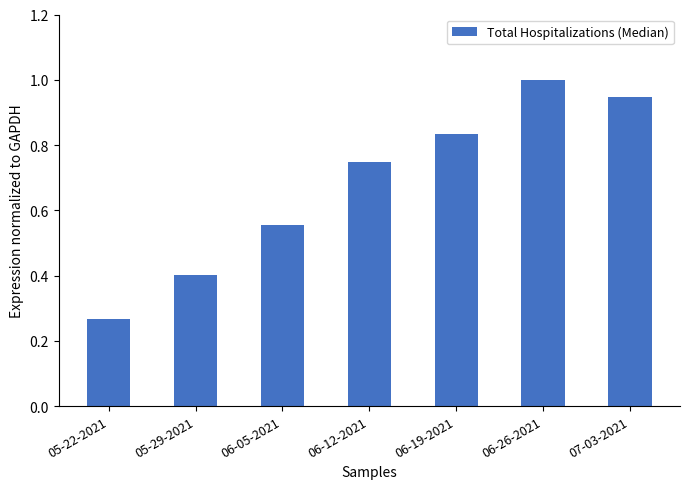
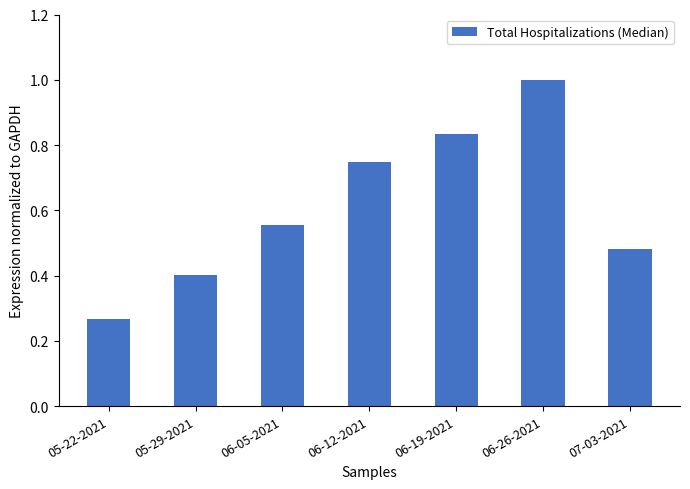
07-03-2021: 0.95 -> 0.48
